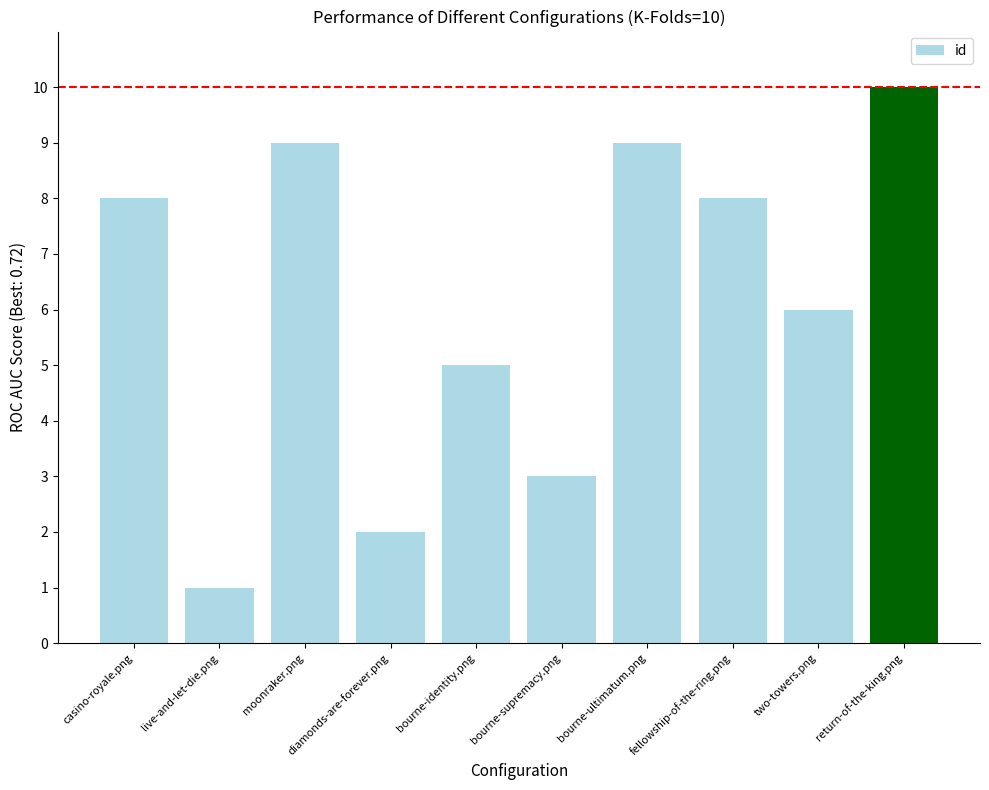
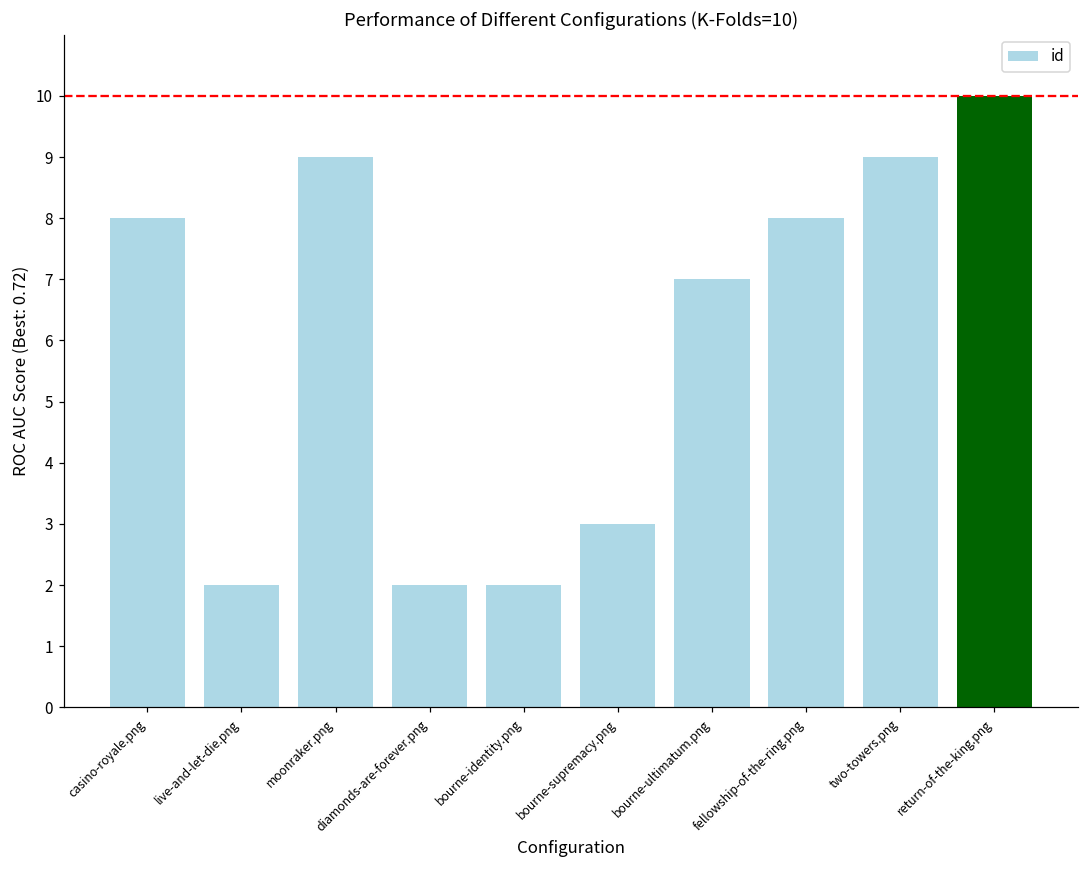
live-and-let-die.png: 1 -> 2
bourne-identity.png: 5 -> 2
bourne-ultimatum.png: 9 -> 7
two-towers.png: 6 -> 9
